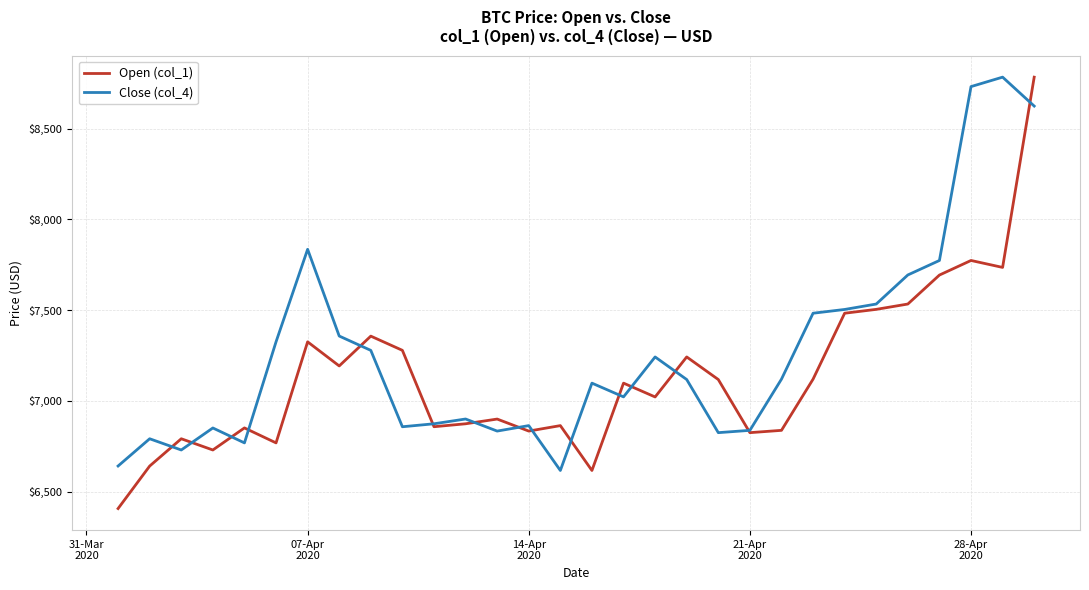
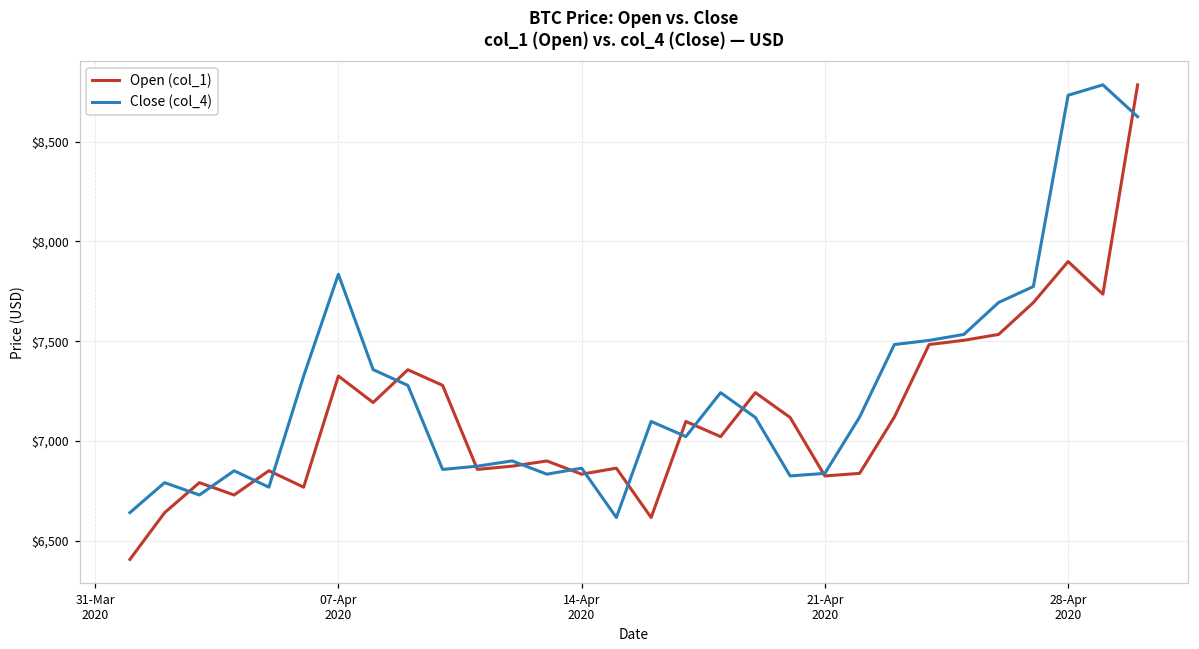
Open (col_1), 28-Apr 2020: $7,770 -> $7,900
